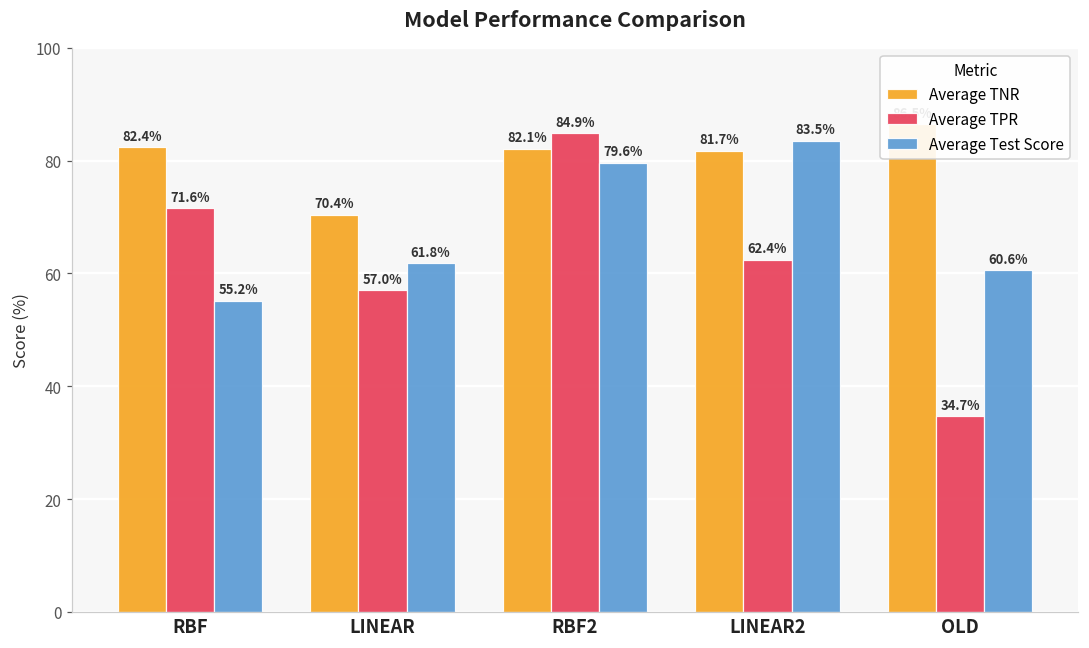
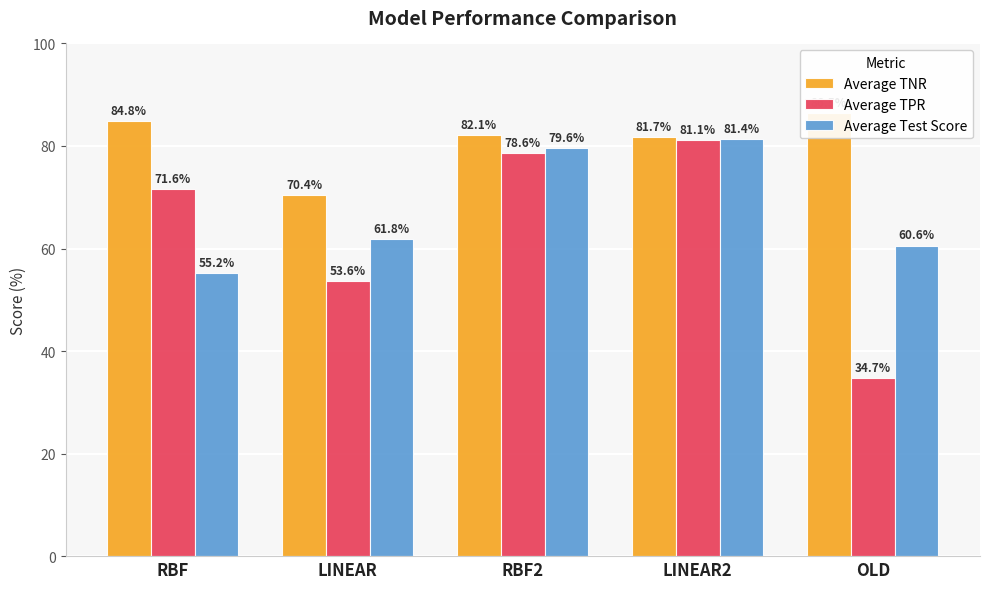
Average TNR, RBF: 82.4% -> 84.8%
Average TPR, LINEAR: 57.0% -> 53.6%
Average TPR, RBF2: 84.9% -> 78.6%
Average TPR, LINEAR2: 62.4% -> 81.1%
Average Test Score, LINEAR2: 83.5% -> 81.4%
